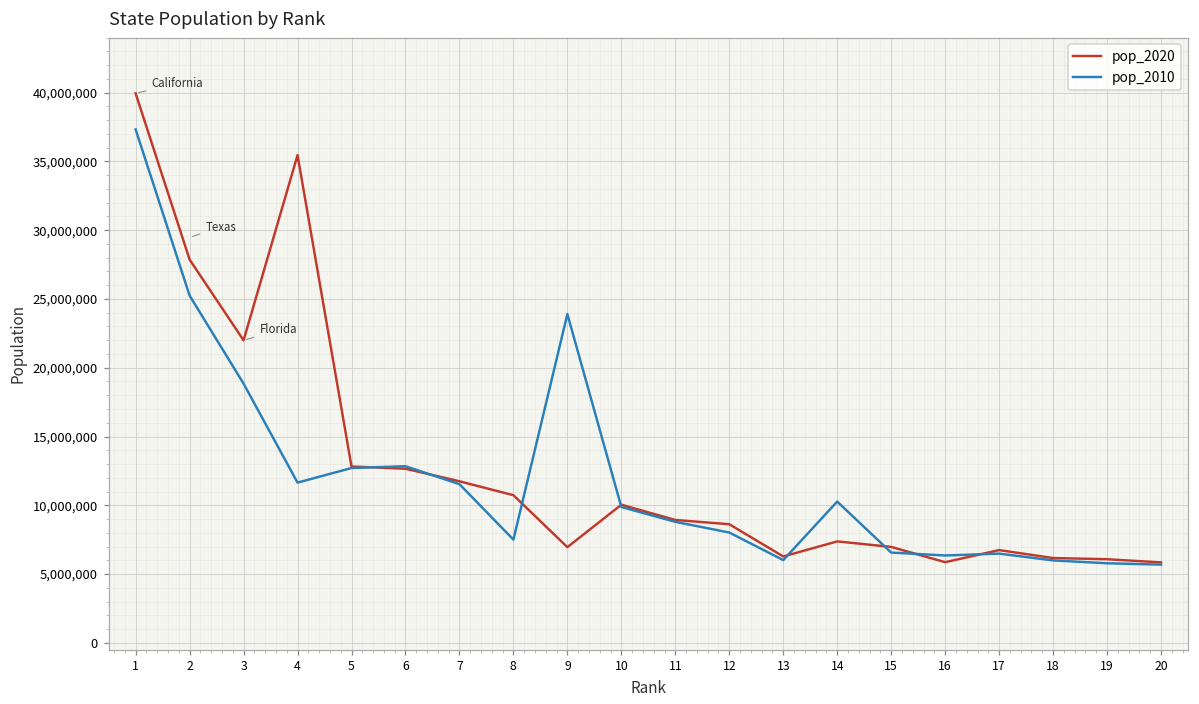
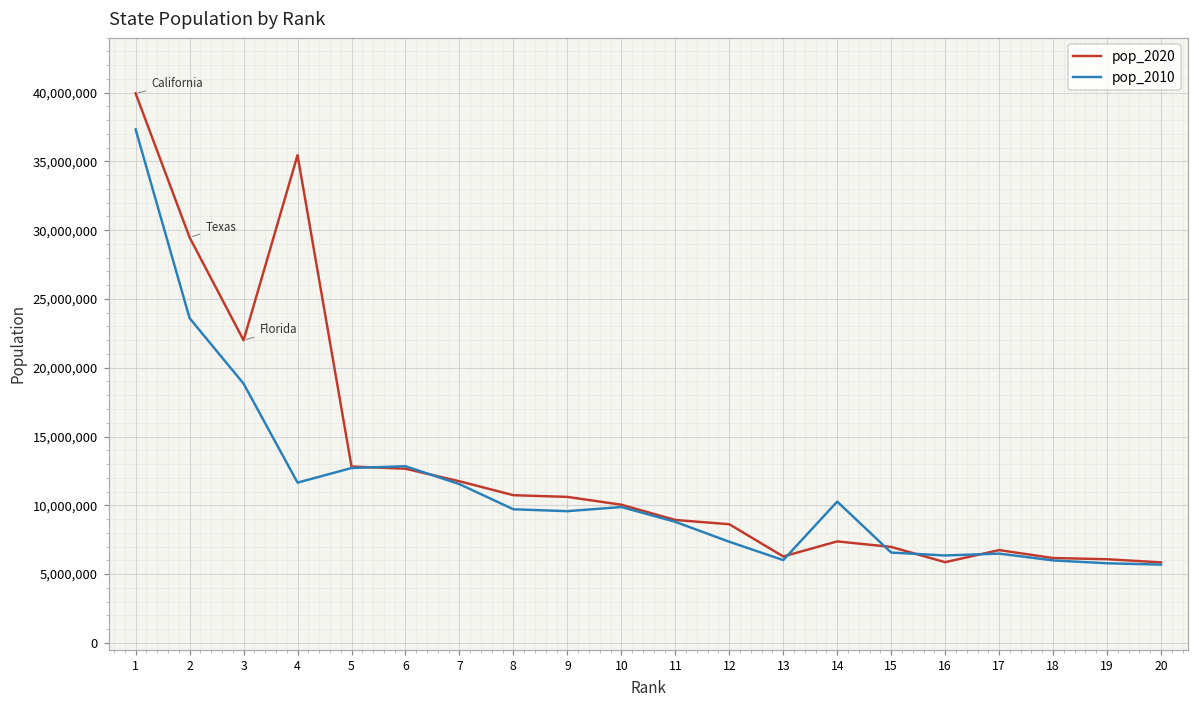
pop_2020, 2: 27,900,000 -> 29,500,000
pop_2010, 2: 25,200,000 -> 23,600,000
pop_2010, 8: 7,500,000 -> 9,700,000
pop_2020, 9: 7,000,000 -> 10,600,000
pop_2010, 9: 23,900,000 -> 9,600,000
pop_2010, 12: 8,000,000 -> 7,400,000
